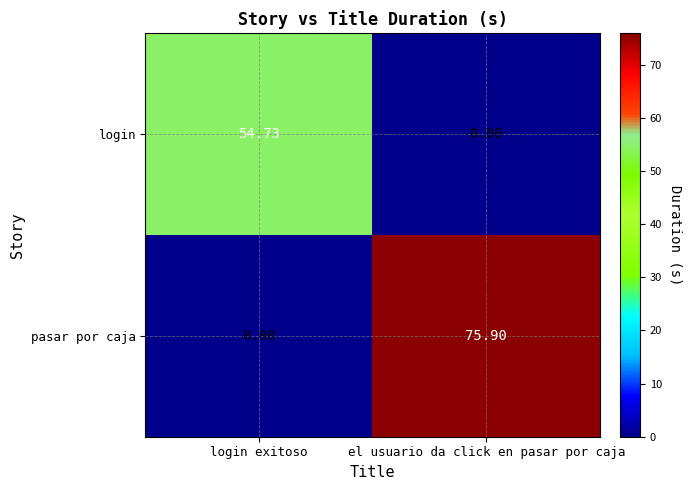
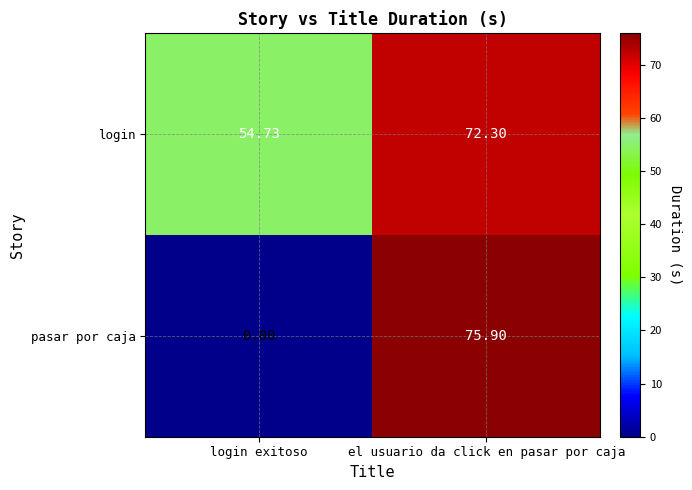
login, el usuario da click en pasar por caja: 0.00 -> 72.30
